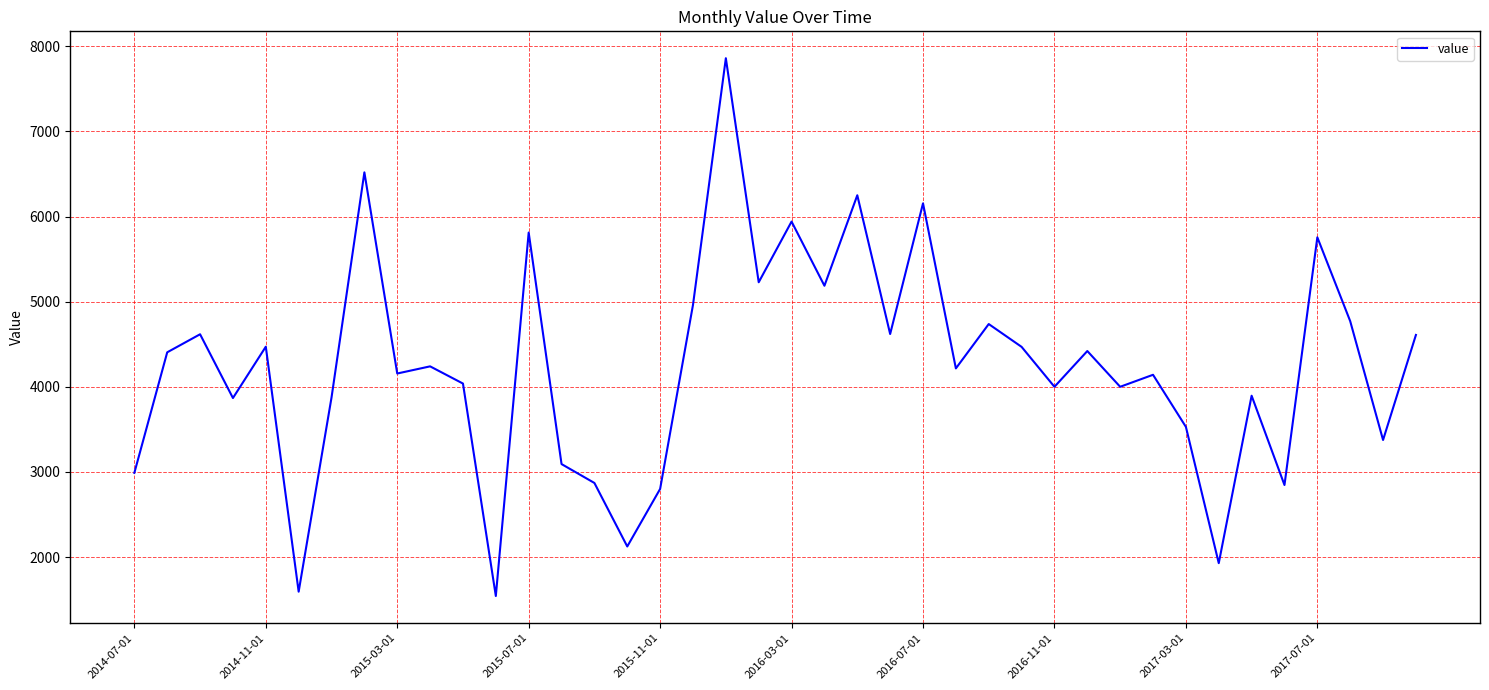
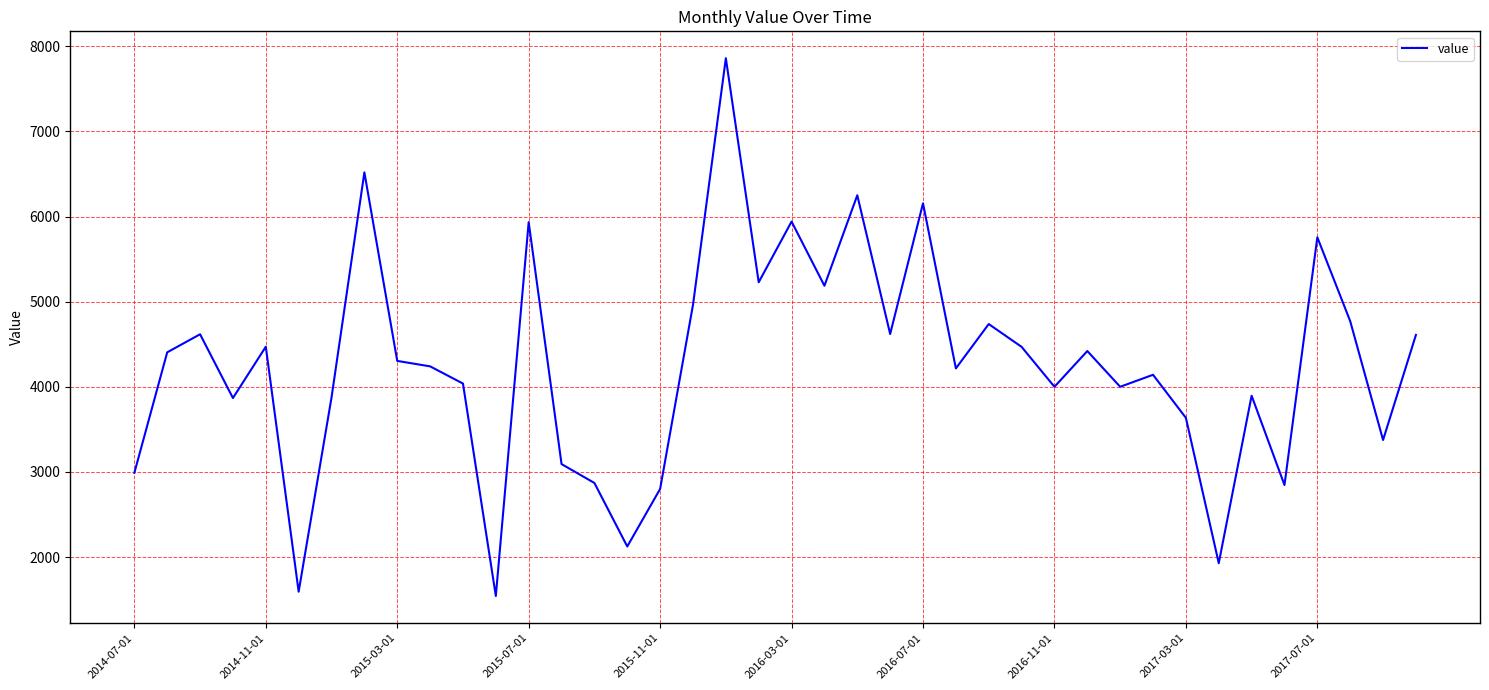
2015-03-01: 4200 -> 4300
2015-07-01: 5800 -> 5900
2017-03-01: 3500 -> 3600
